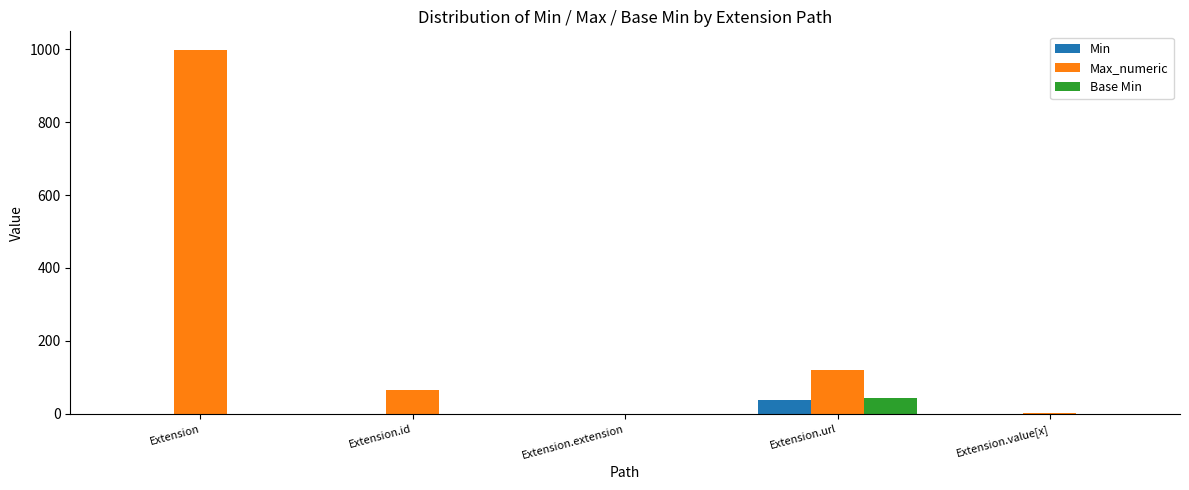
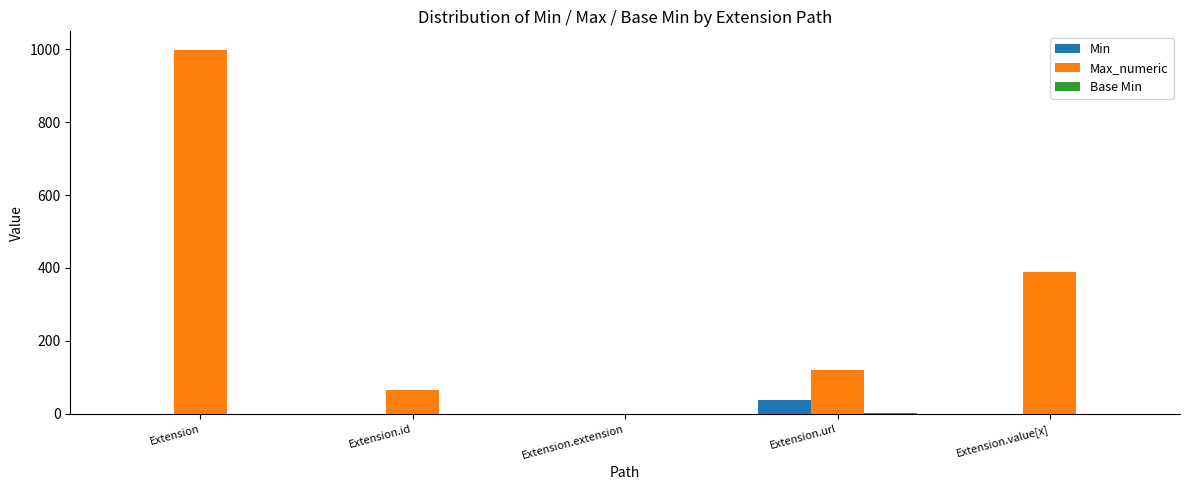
Base Min, Extension.url: 40 -> 0
Max_numeric, Extension.value[x]: 0 -> 390
